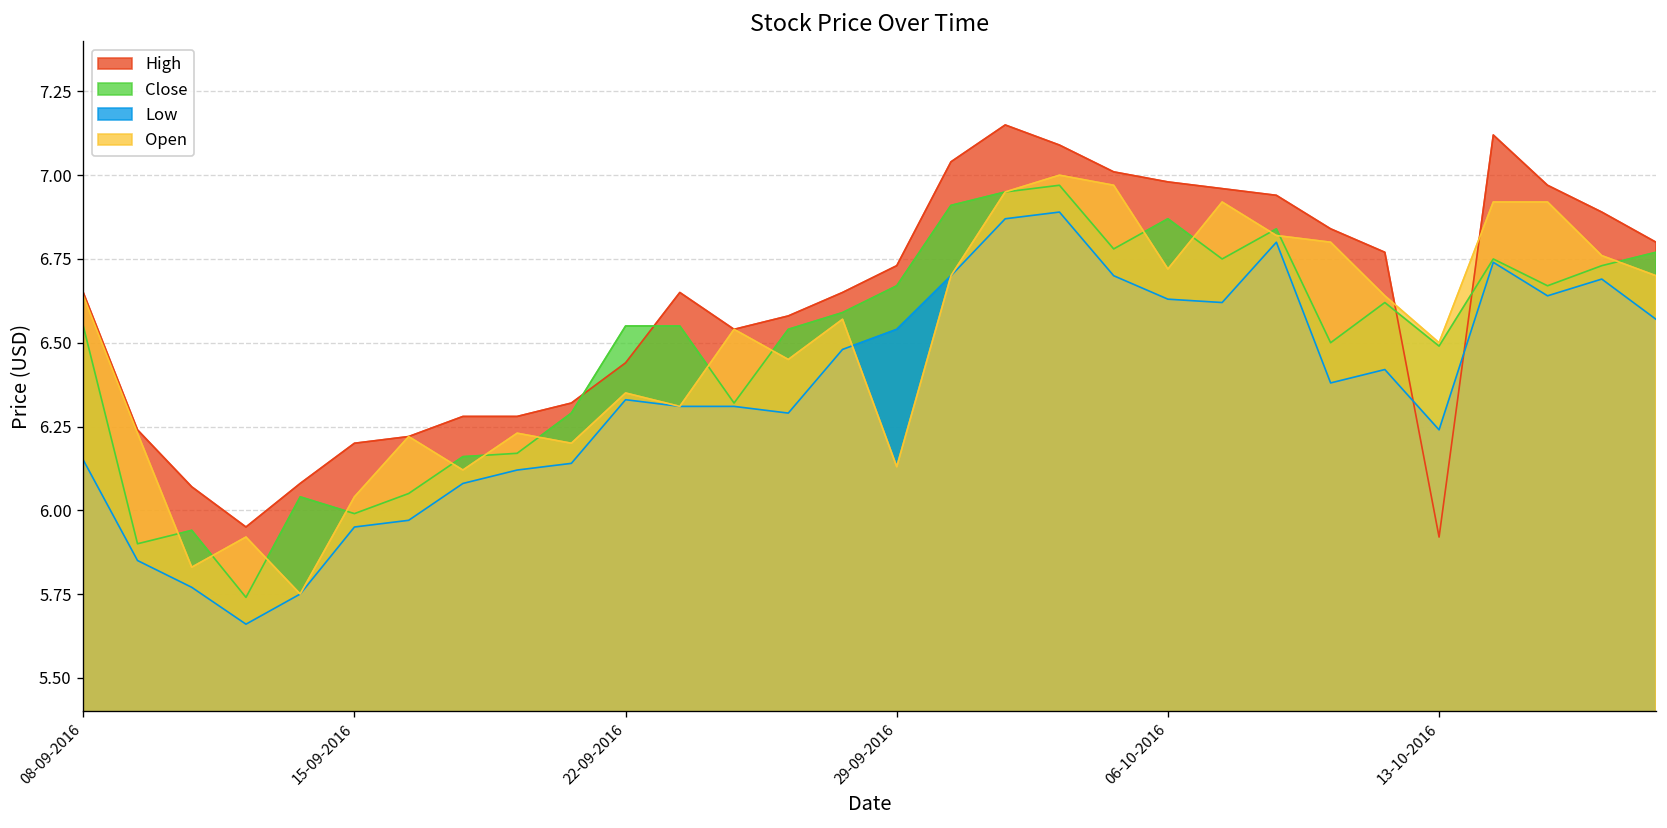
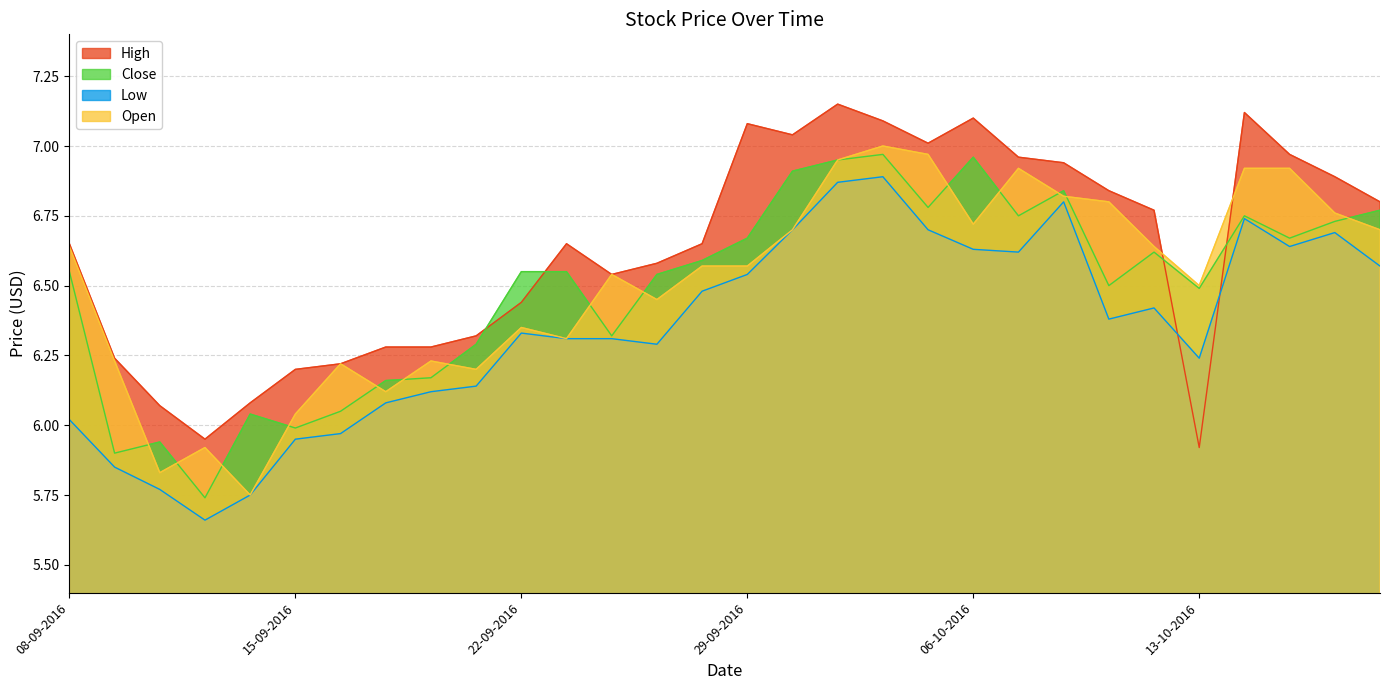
Low, 08-09-2016: 6.15 -> 6.02
High, 29-09-2016: 6.73 -> 7.08
Open, 29-09-2016: 6.13 -> 6.57
High, 06-10-2016: 6.98 -> 7.10
Close, 06-10-2016: 6.87 -> 6.96
